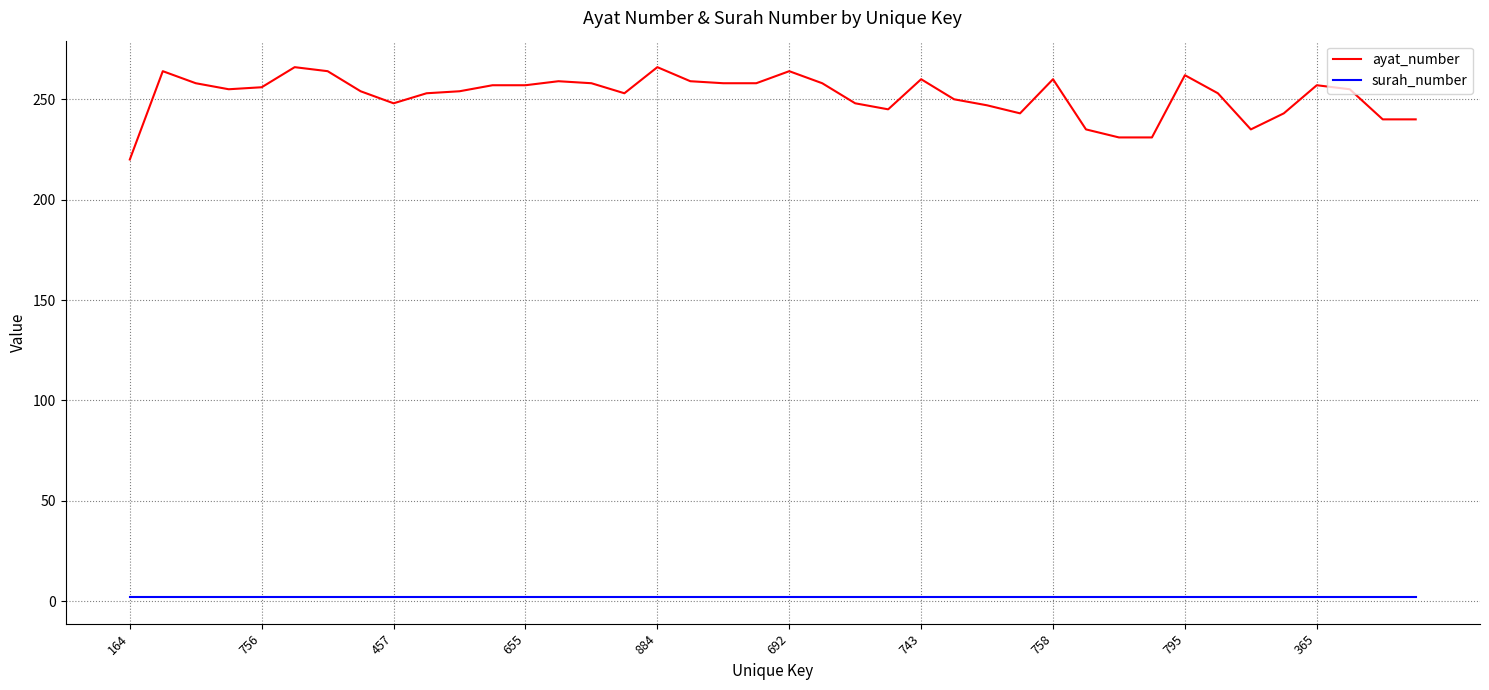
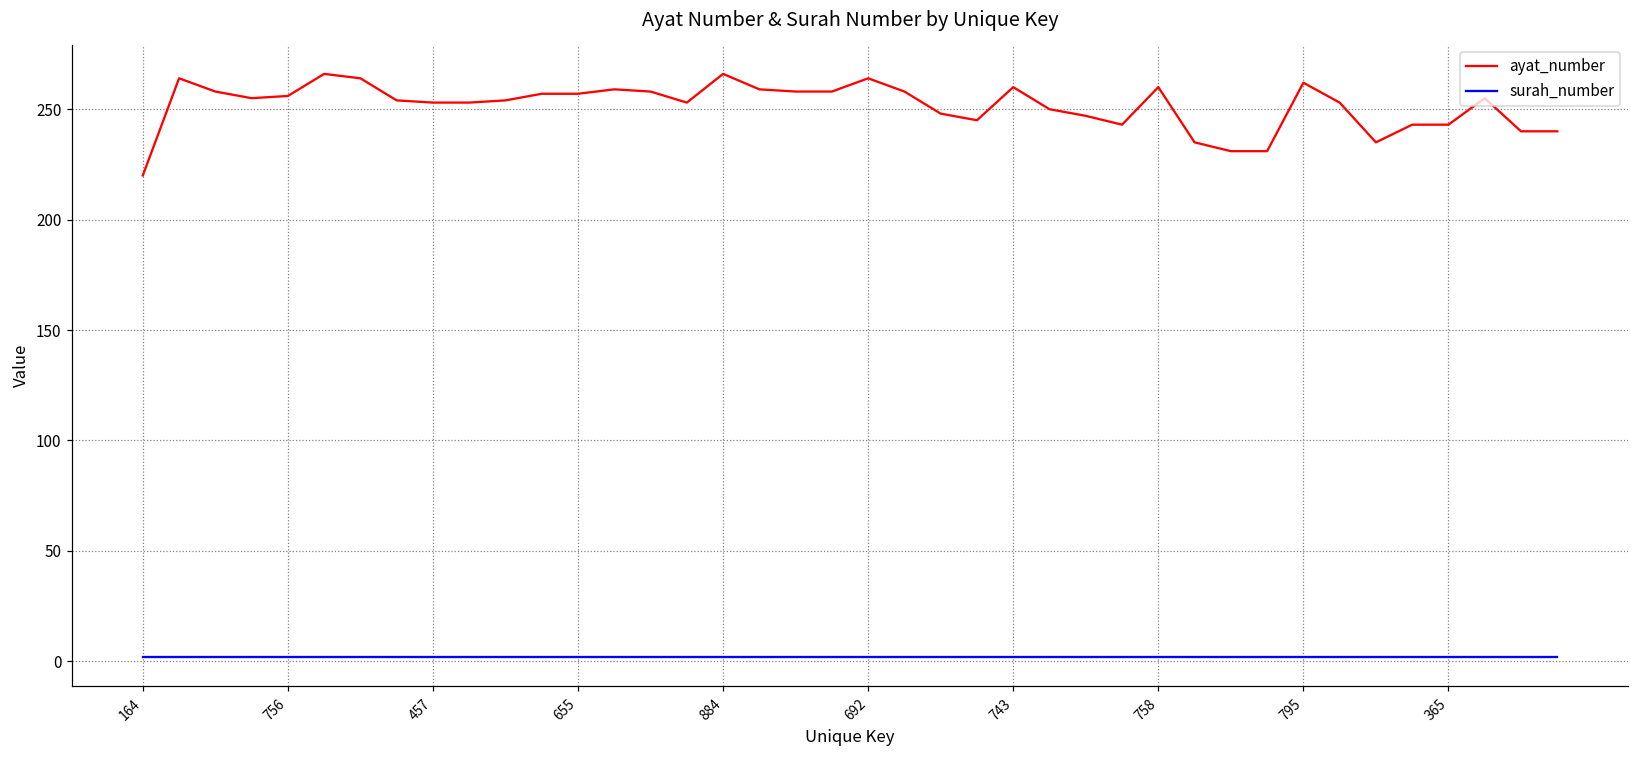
ayat_number, 457: 248 -> 253
ayat_number, 365: 257 -> 243
